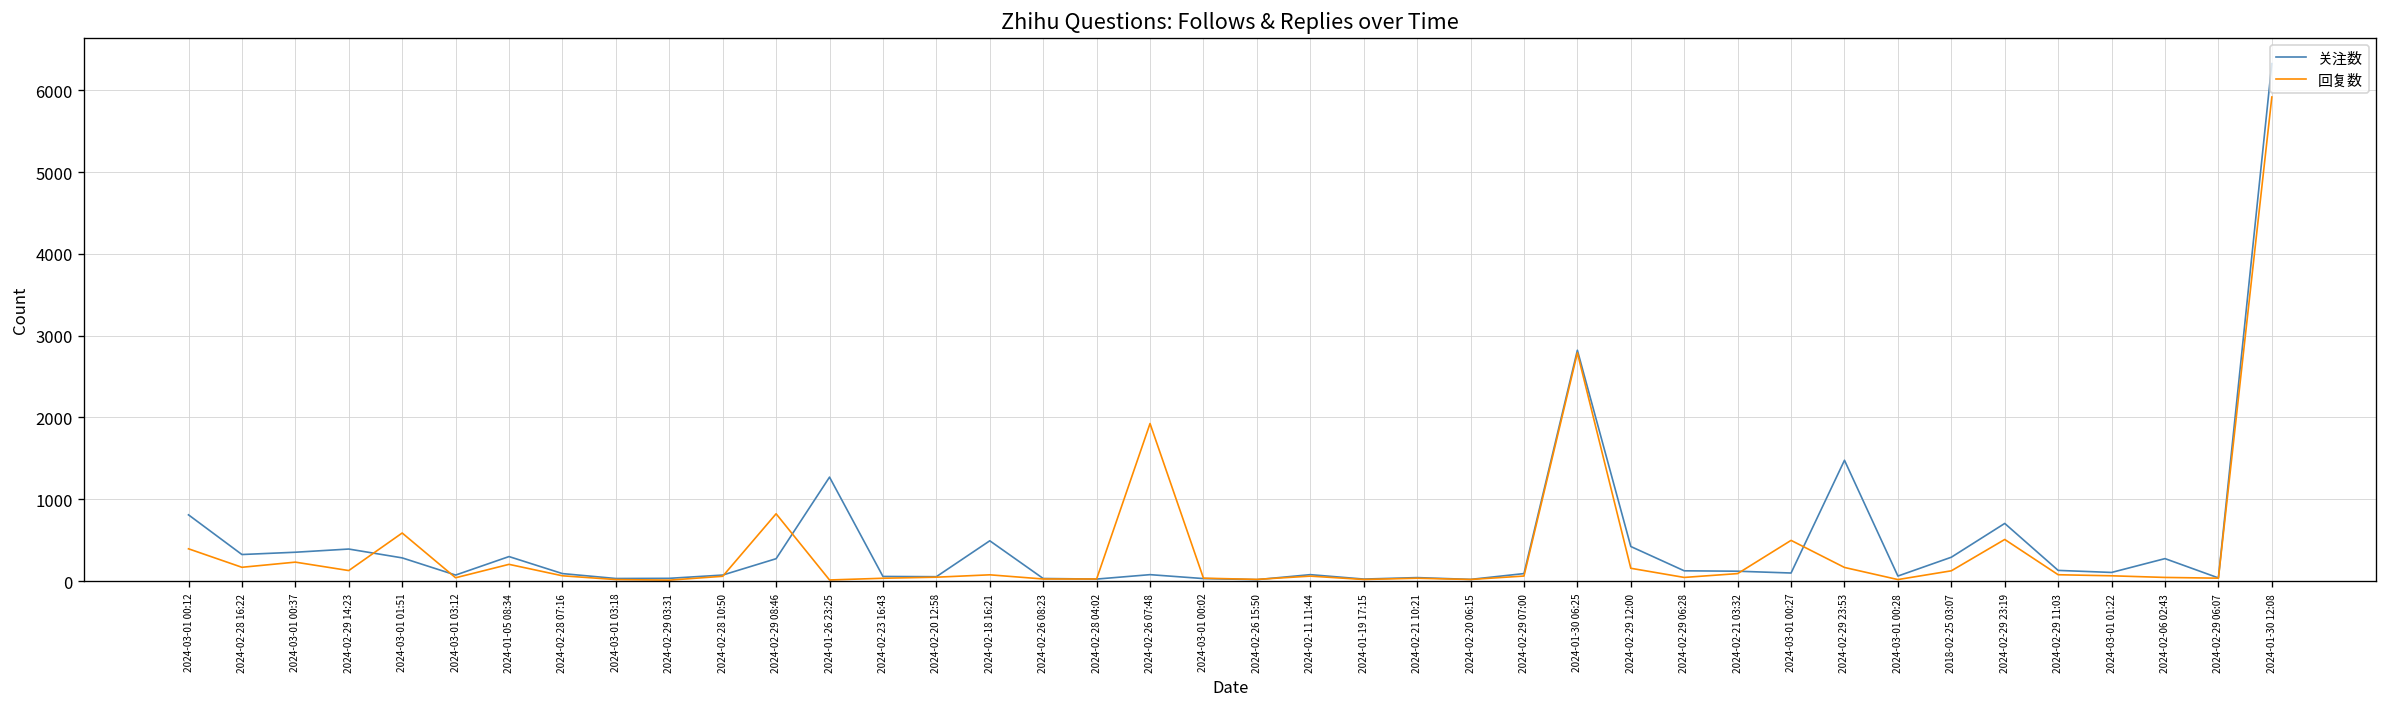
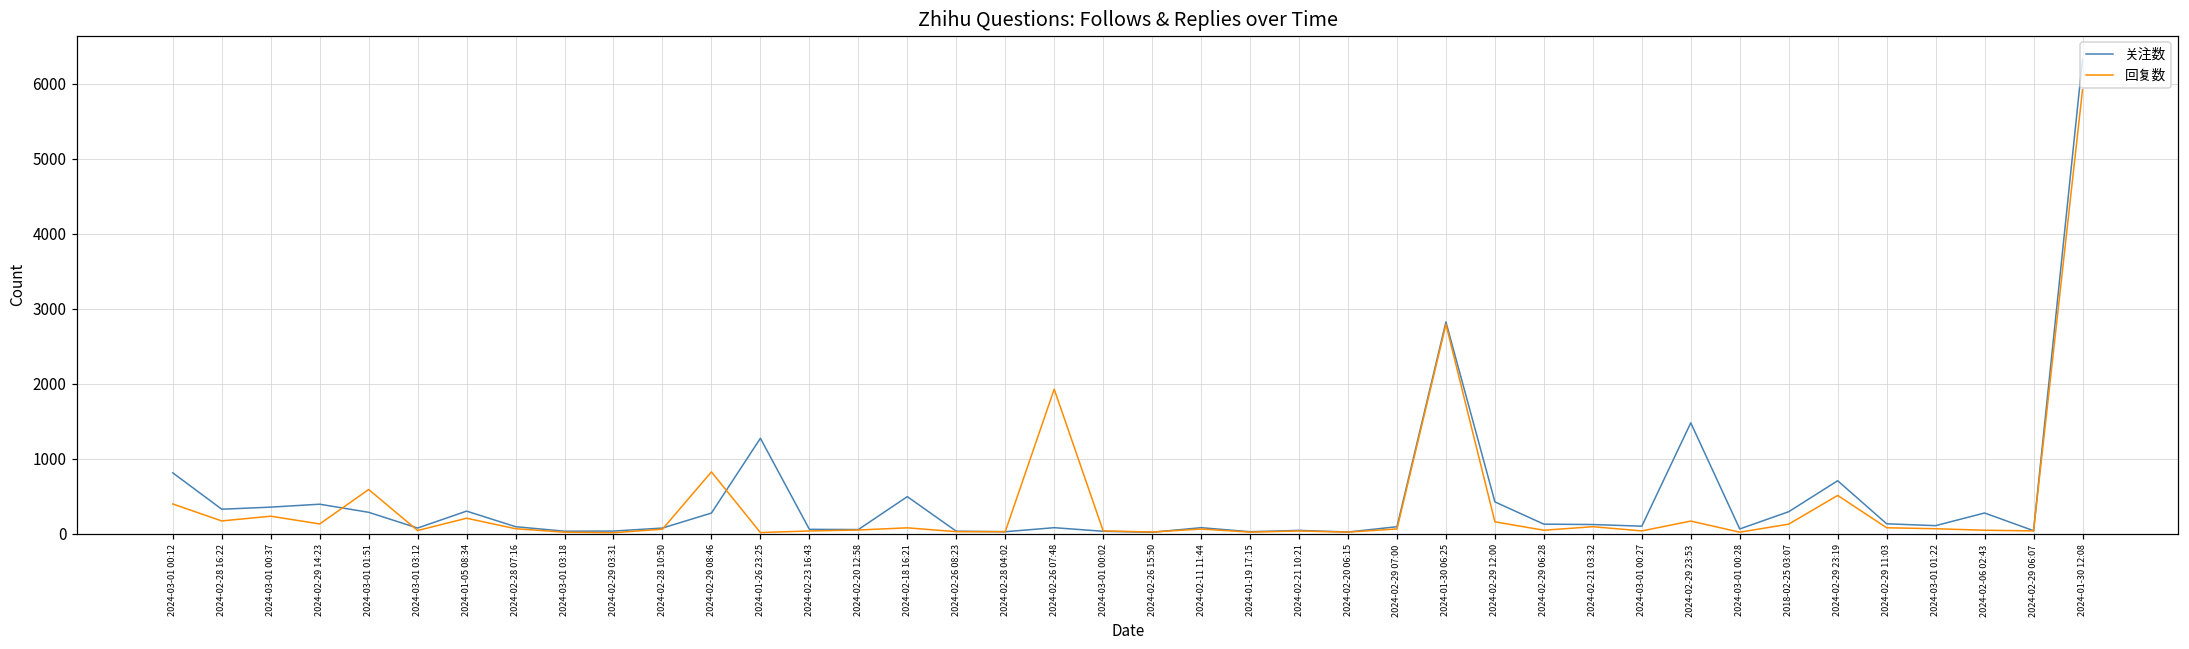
回复数, 2024-03-01 00:27: 500 -> 0
